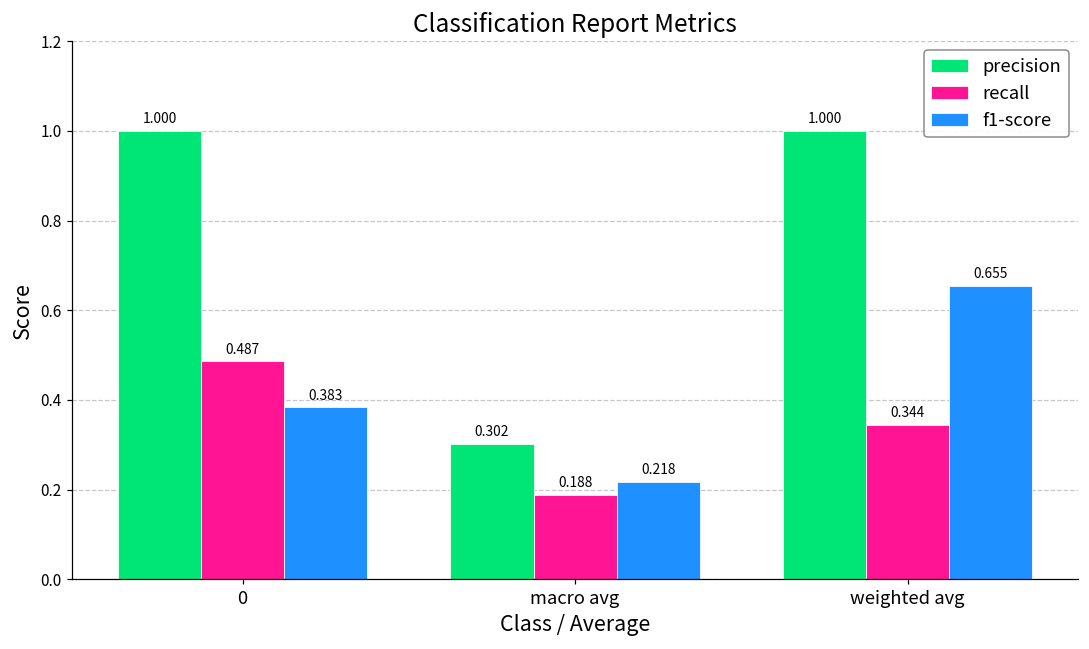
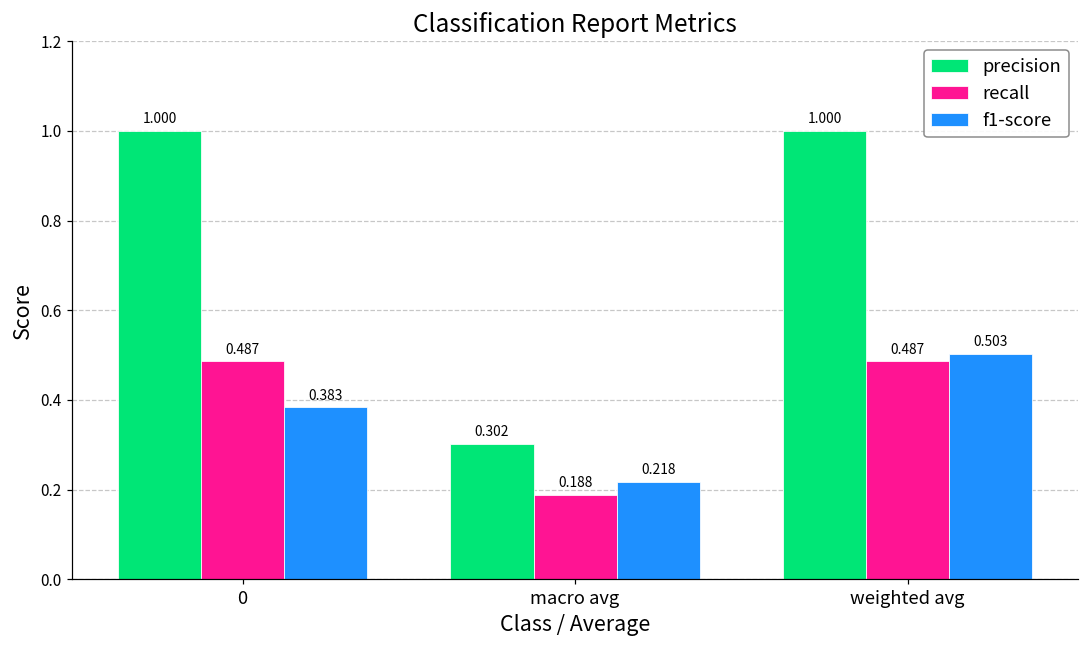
recall, weighted avg: 0.344 -> 0.487
f1-score, weighted avg: 0.655 -> 0.503
